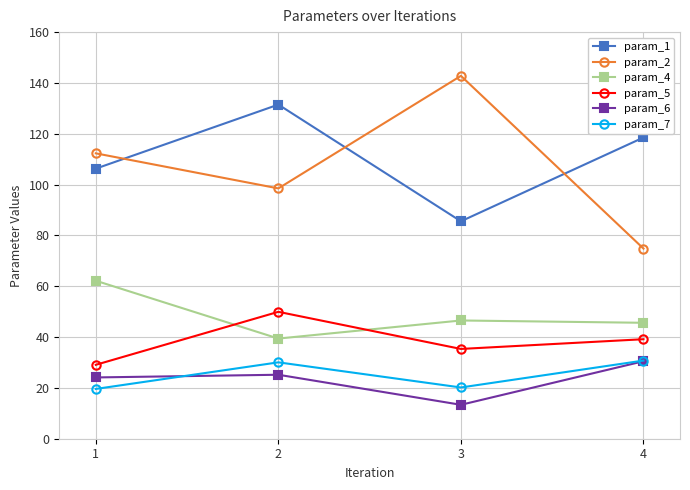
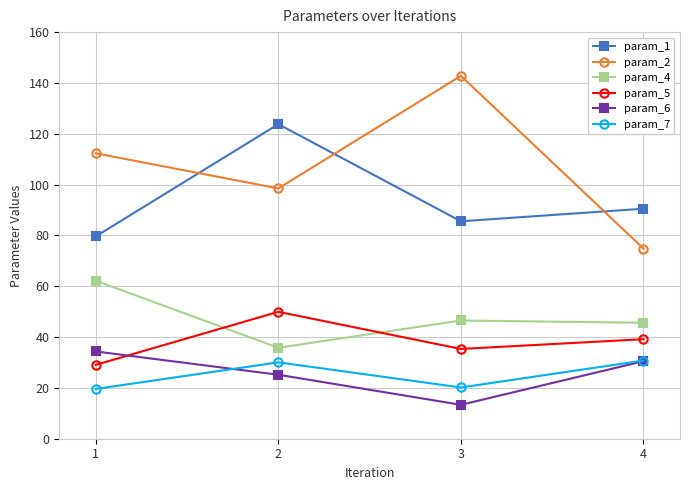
param_1, 1: 106 -> 80
param_6, 1: 24 -> 34
param_1, 2: 131 -> 124
param_4, 2: 39 -> 36
param_1, 4: 119 -> 91
